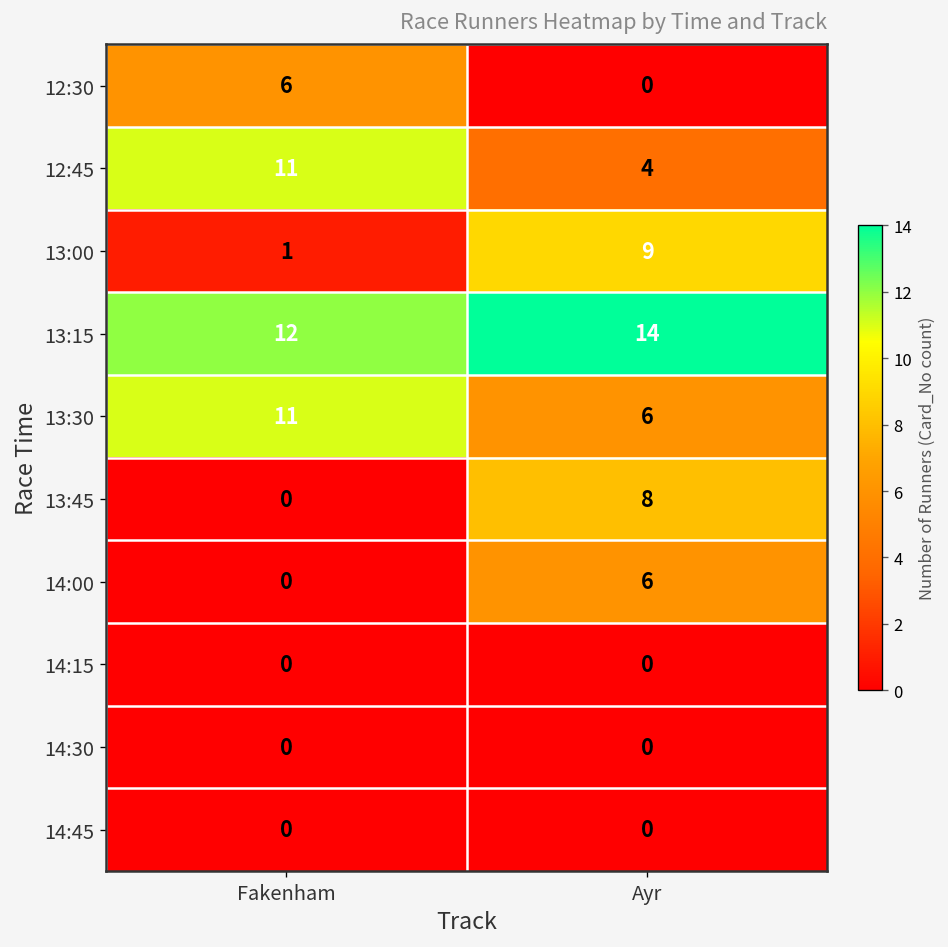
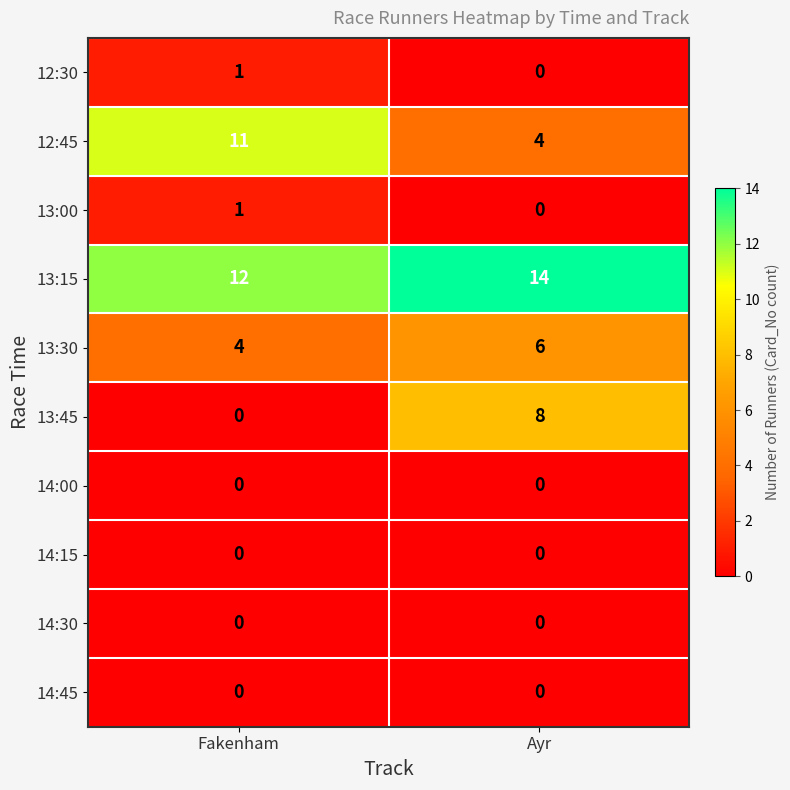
12:30, Fakenham: 6 -> 1
13:00, Ayr: 9 -> 0
13:30, Fakenham: 11 -> 4
14:00, Ayr: 6 -> 0
